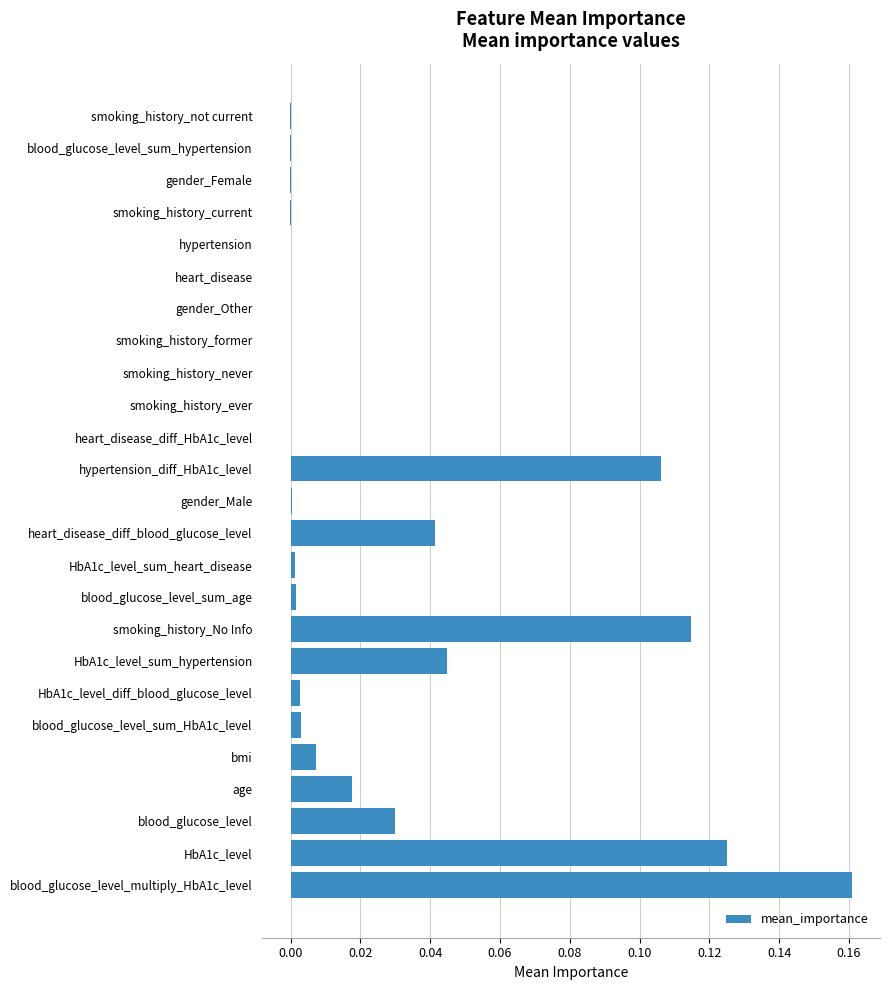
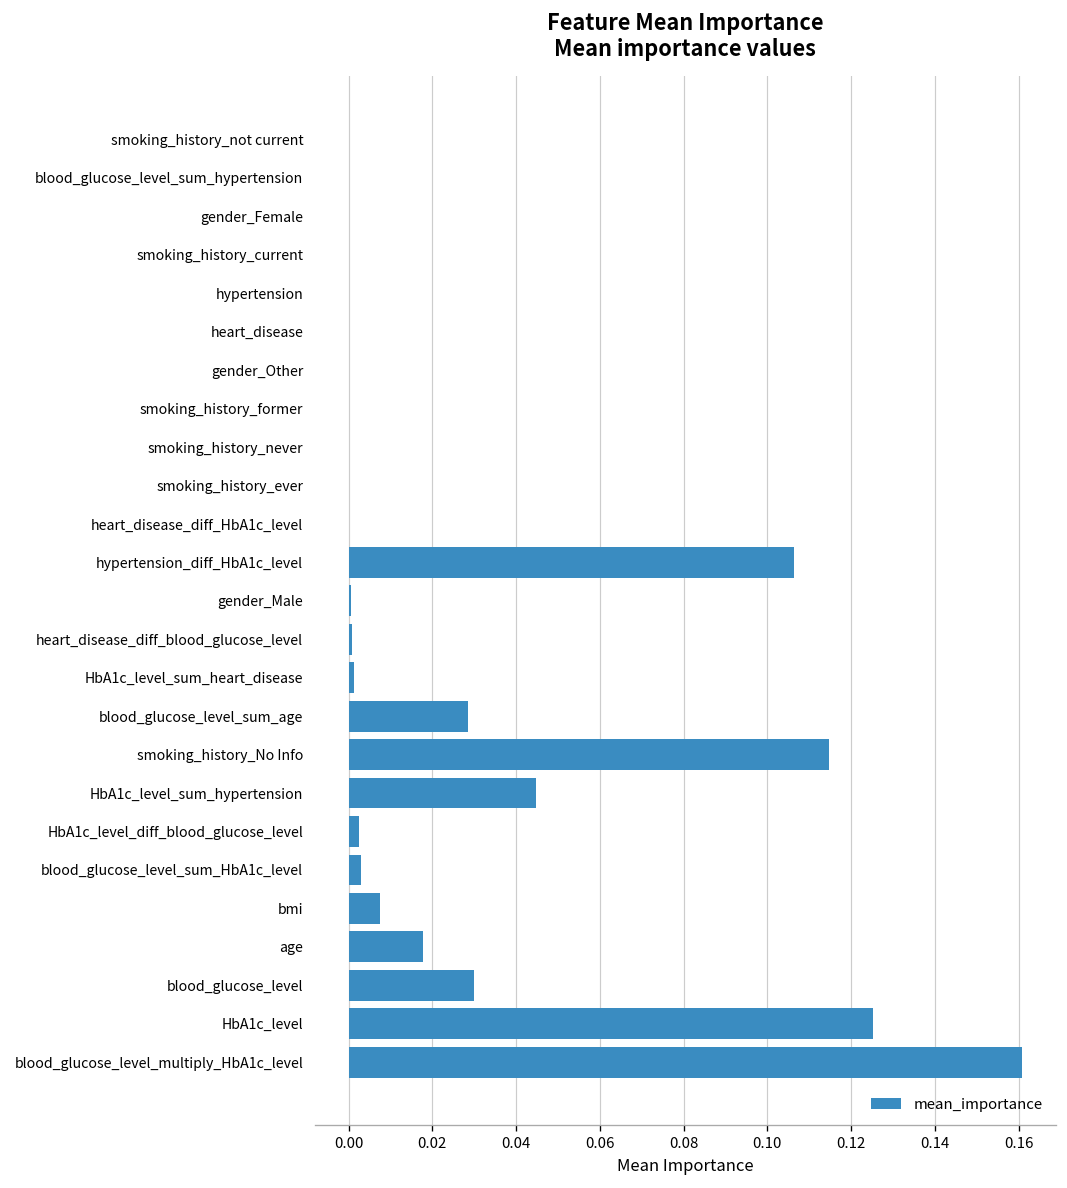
heart_disease_diff_blood_glucose_level: 0.041 -> 0.001
blood_glucose_level_sum_age: 0.001 -> 0.029
